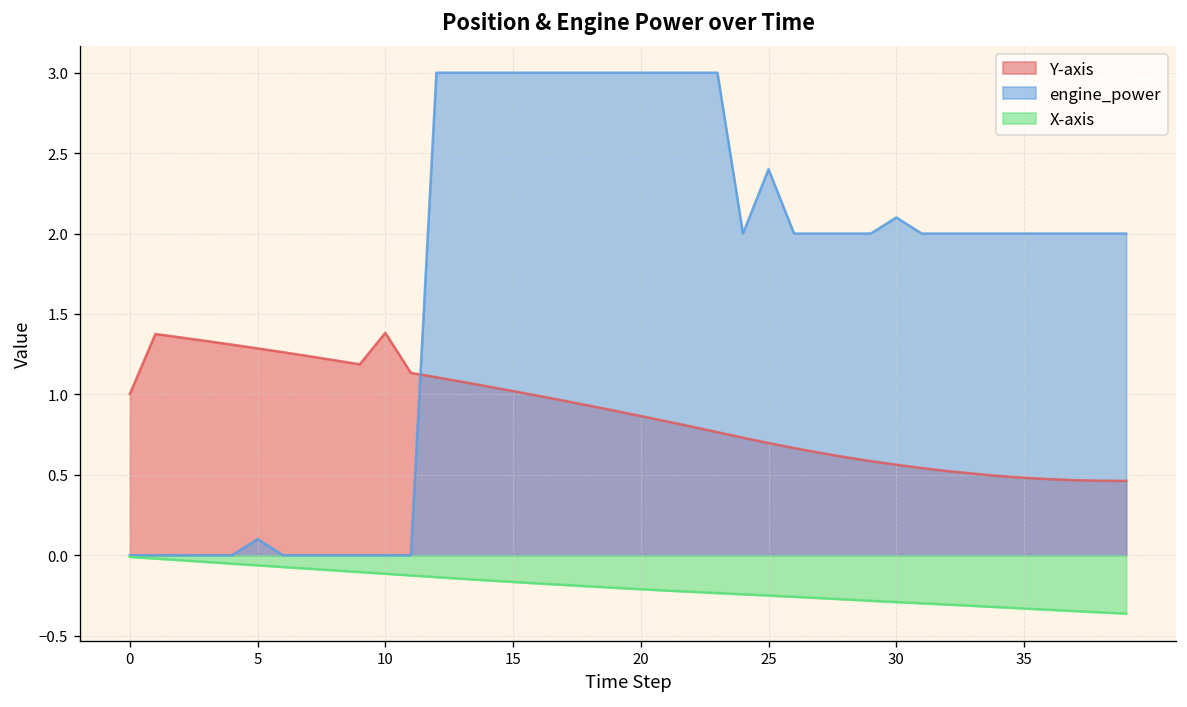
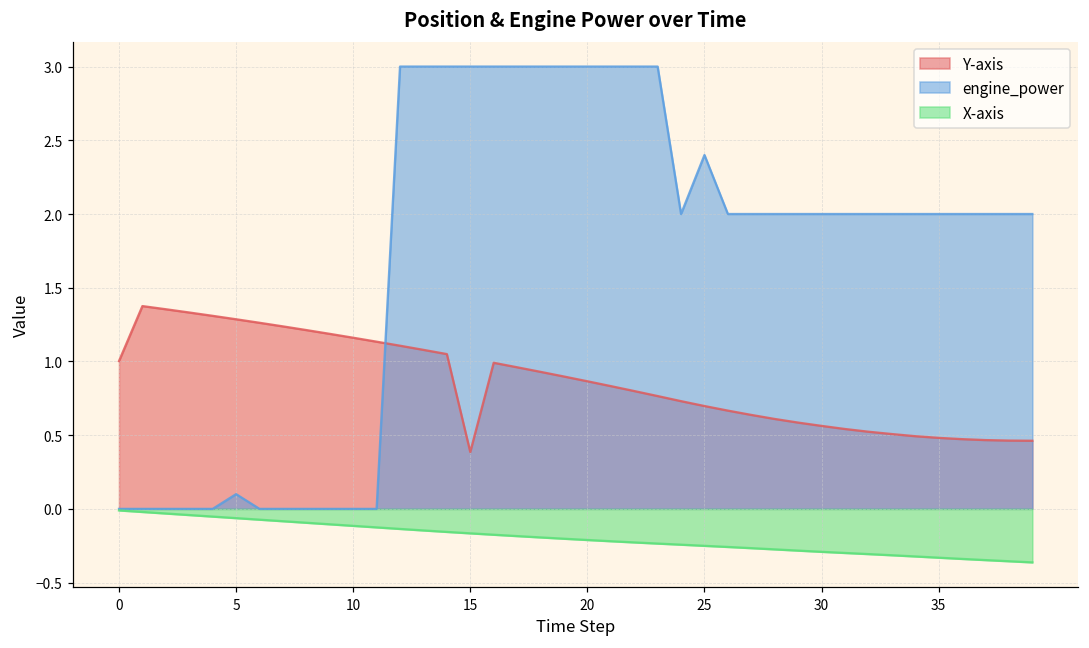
Y-axis, 10: 1.38 -> 1.16
Y-axis, 15: 1.02 -> 0.39
engine_power, 30: 2.1 -> 2.0
